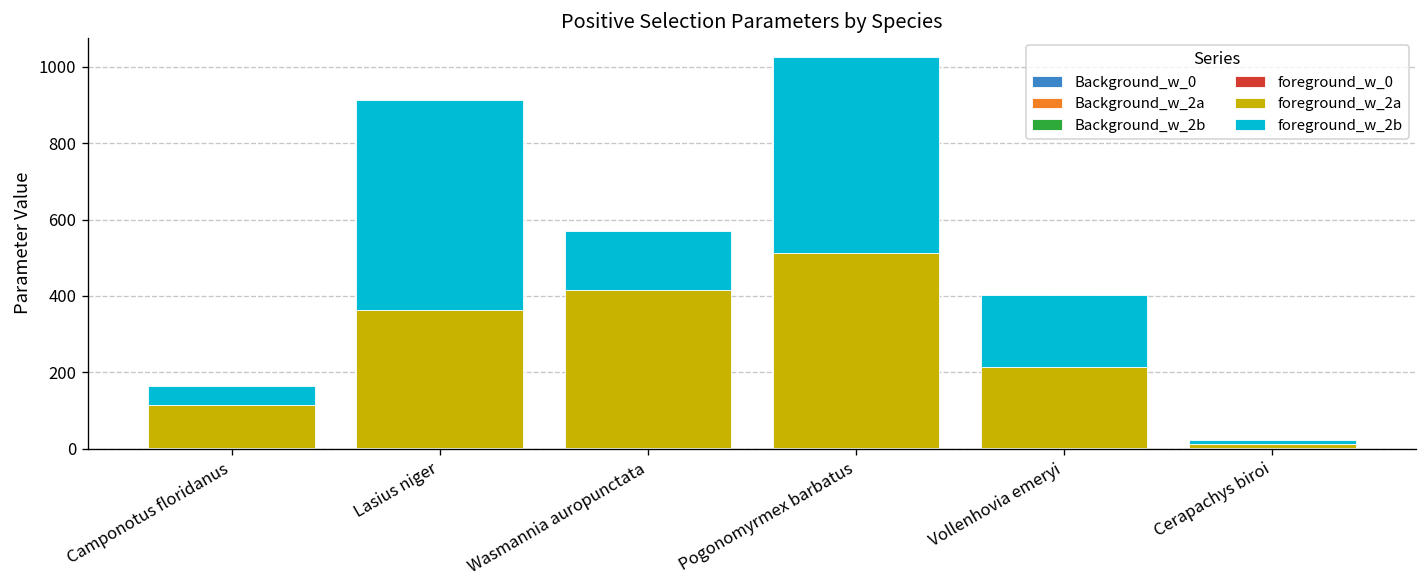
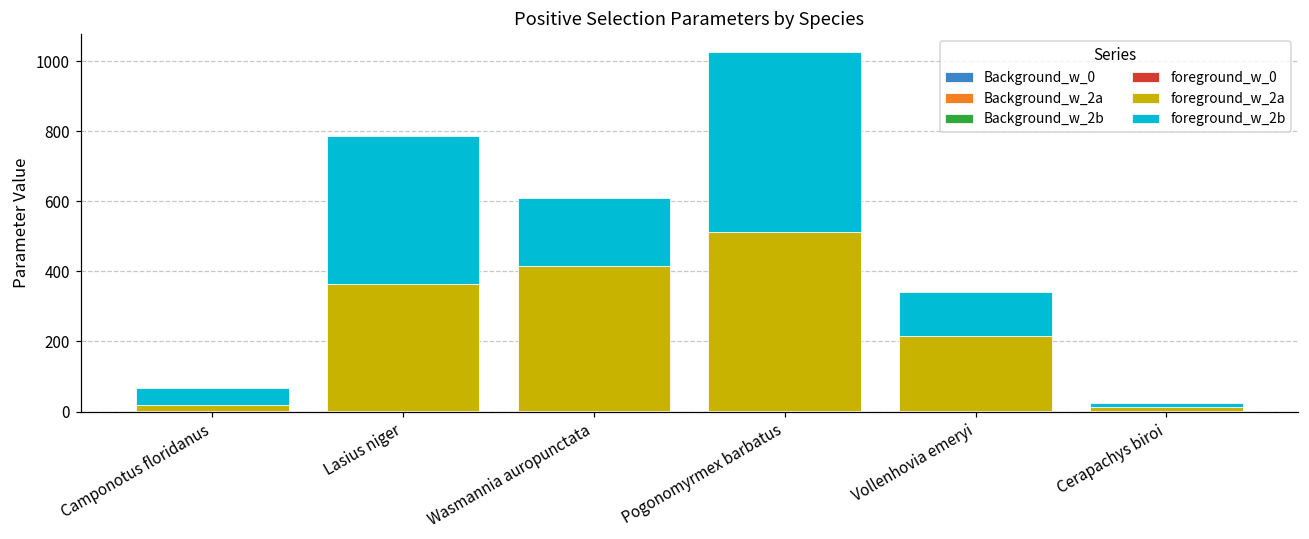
foreground_w_2a, Camponotus floridanus: 110 -> 20
foreground_w_2b, Lasius niger: 550 -> 420
foreground_w_2b, Wasmannia auropunctata: 150 -> 190
foreground_w_2b, Vollenhovia emeryi: 190 -> 130
